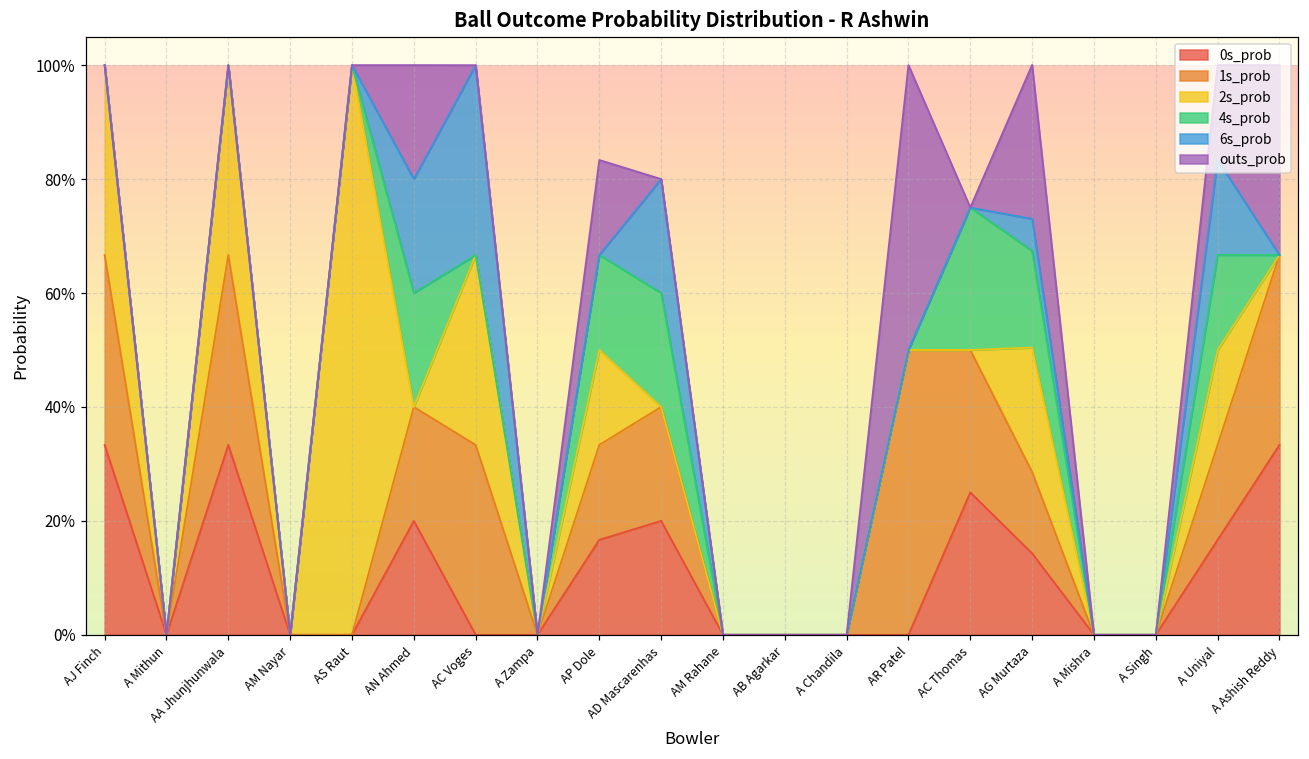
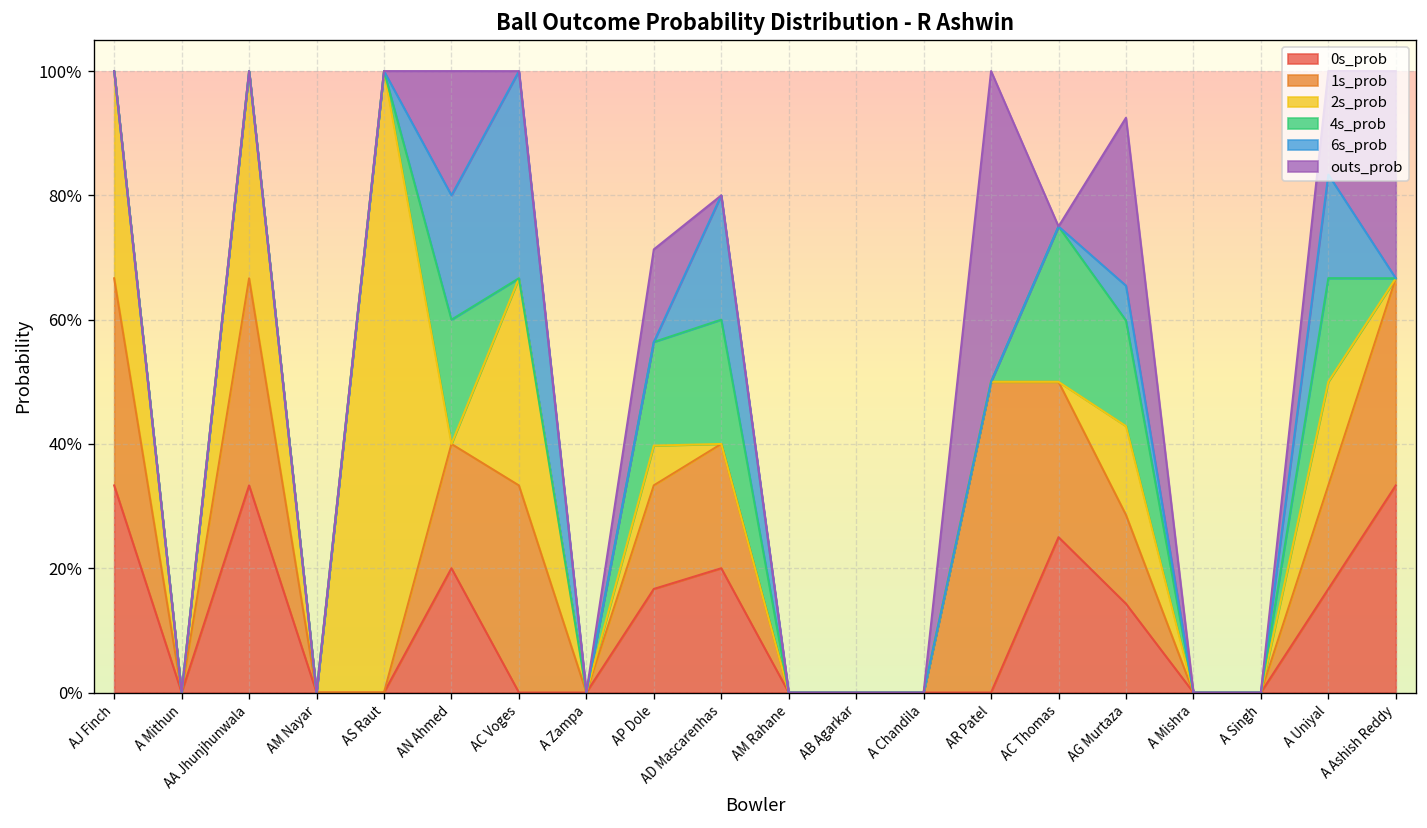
2s_prob, AP Dole: 17% -> 6%
outs_prob, AP Dole: 17% -> 15%
2s_prob, AG Murtaza: 22% -> 14%
